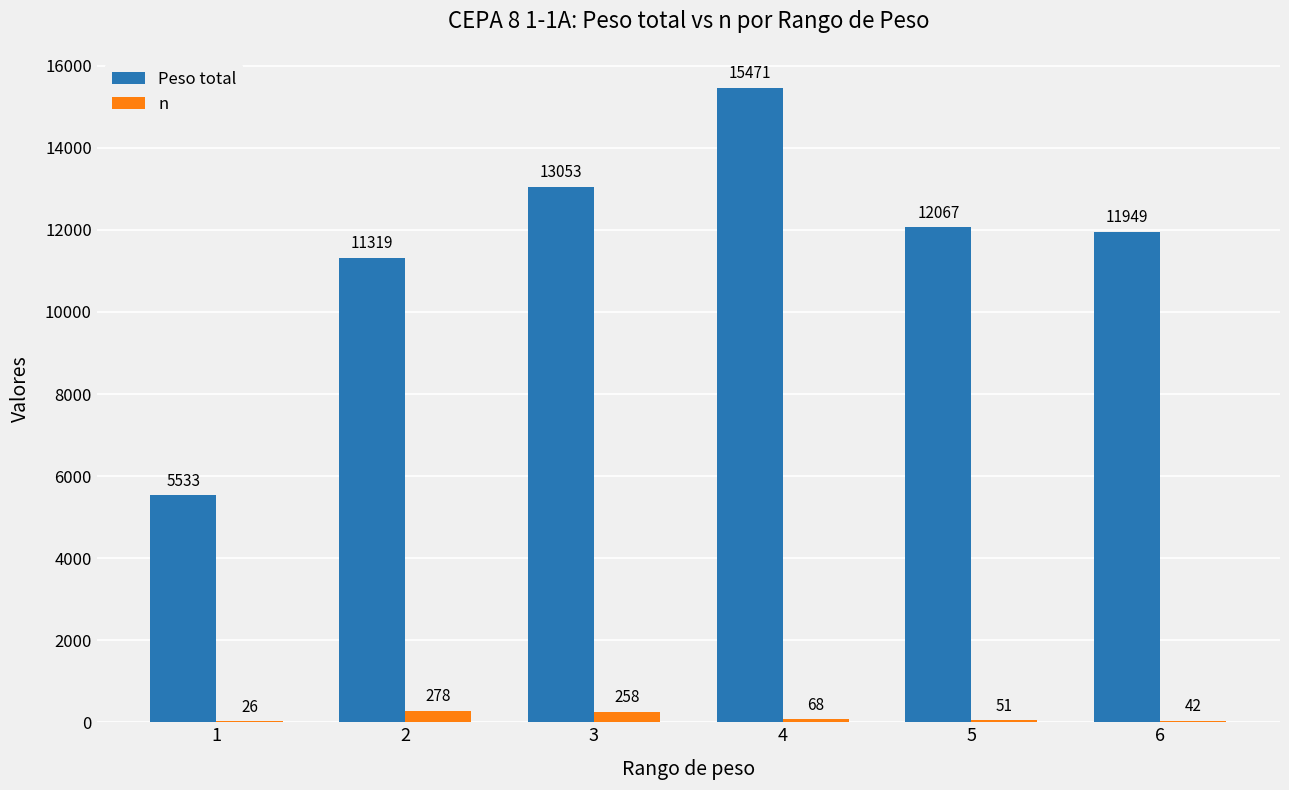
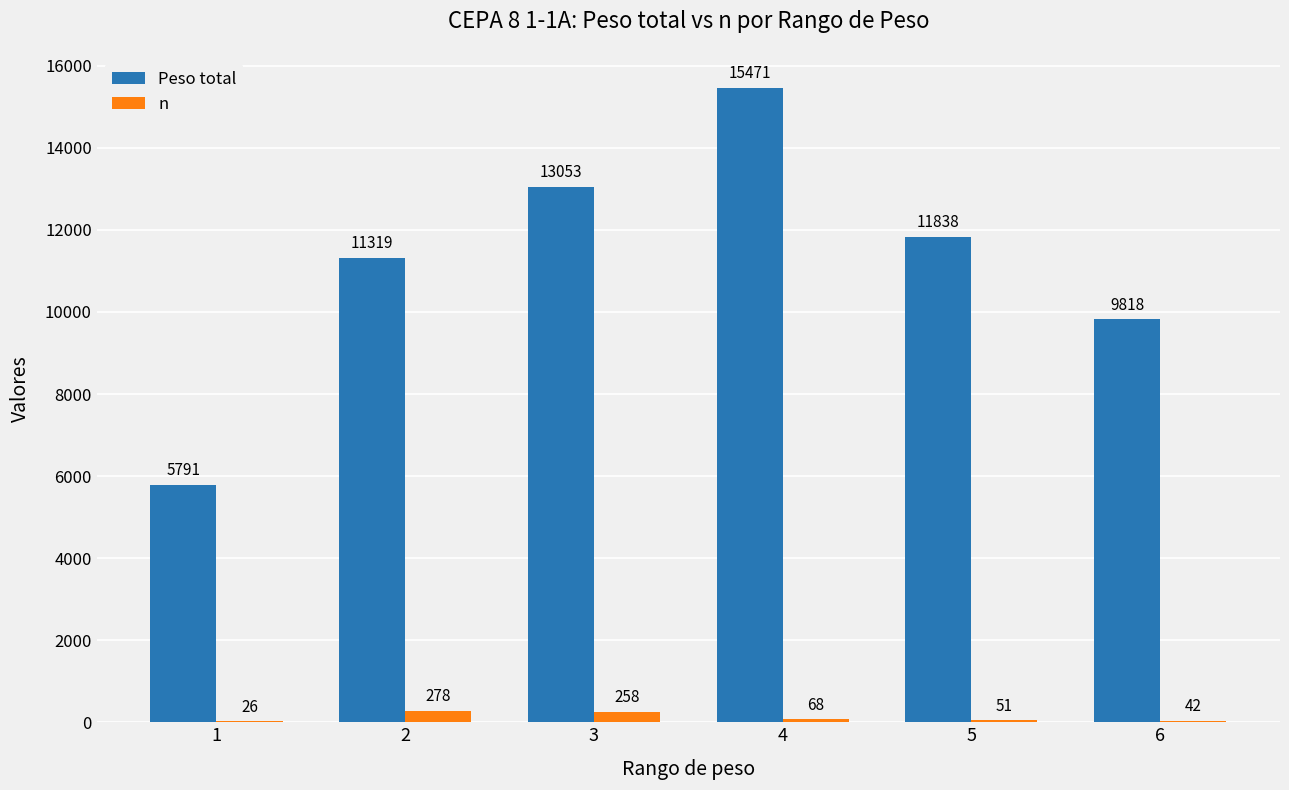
Peso total, 1: 5533 -> 5791
Peso total, 5: 12067 -> 11838
Peso total, 6: 11949 -> 9818
